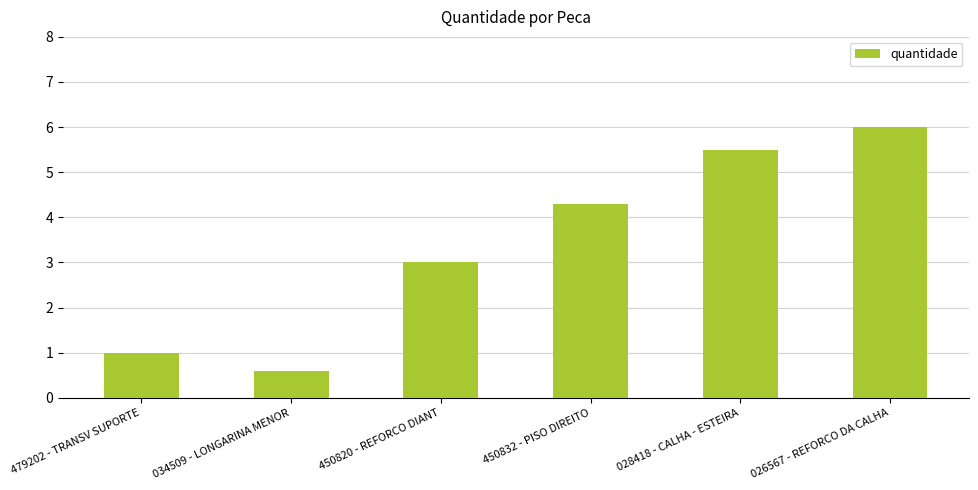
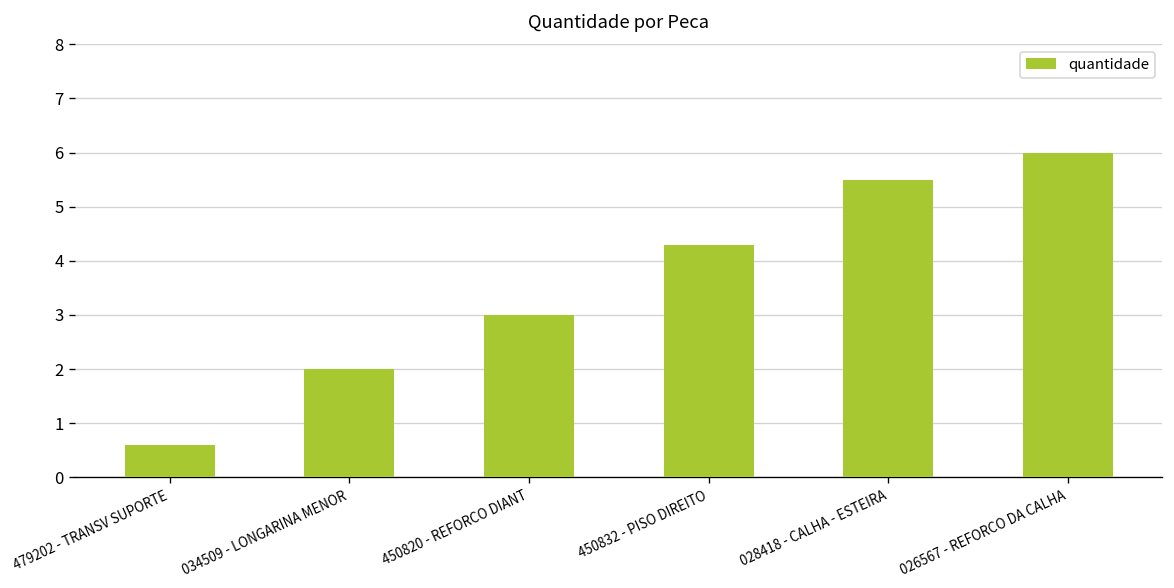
479202 - TRANSV SUPORTE: 1.0 -> 0.6
034509 - LONGARINA MENOR: 0.6 -> 2.0
